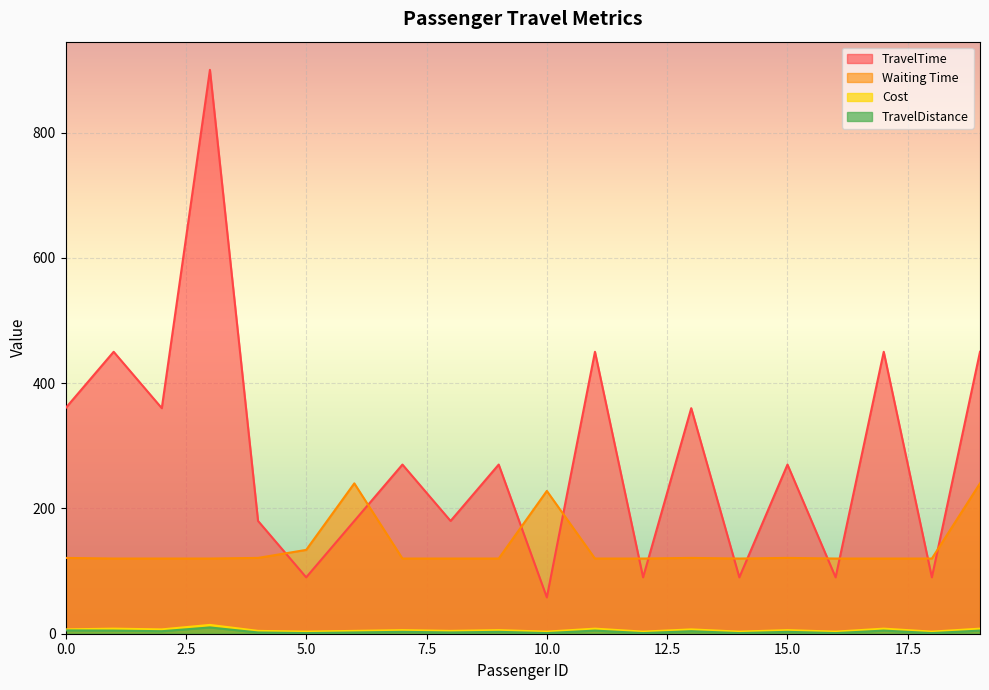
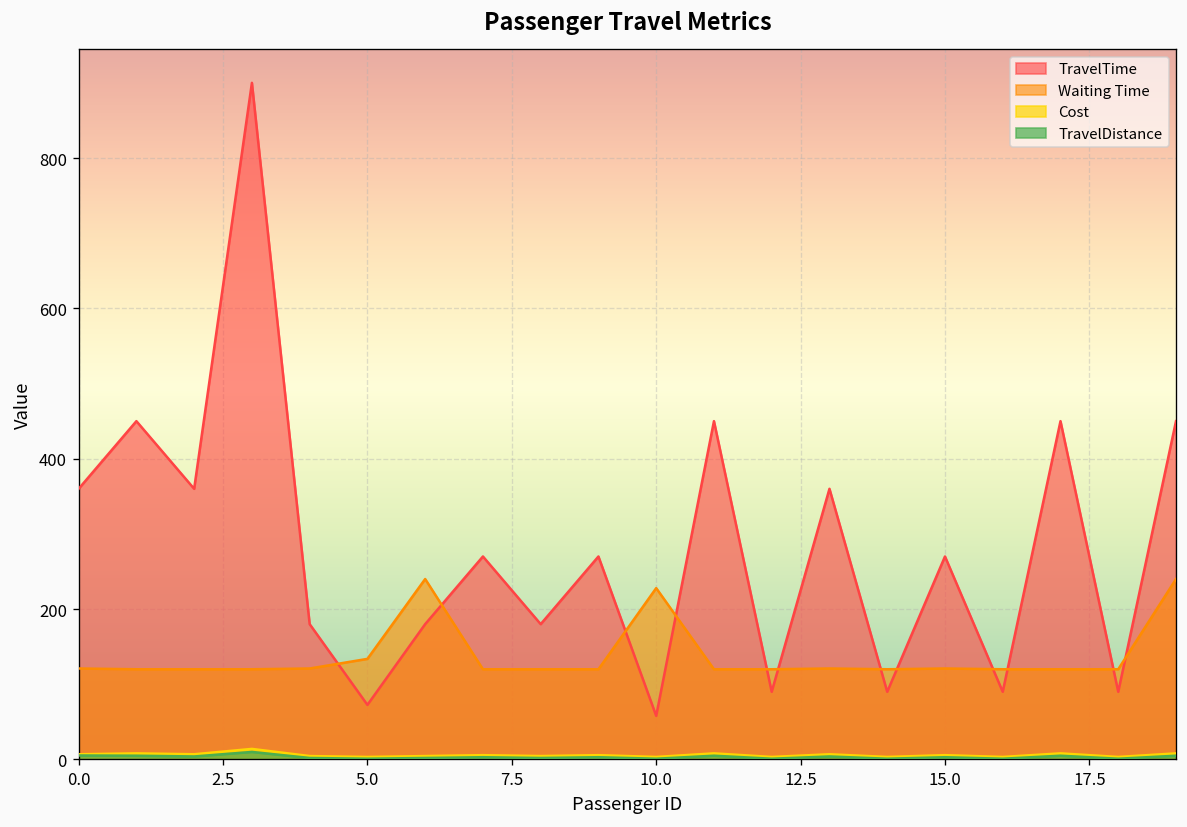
TravelTime, 5.0: 90 -> 70
